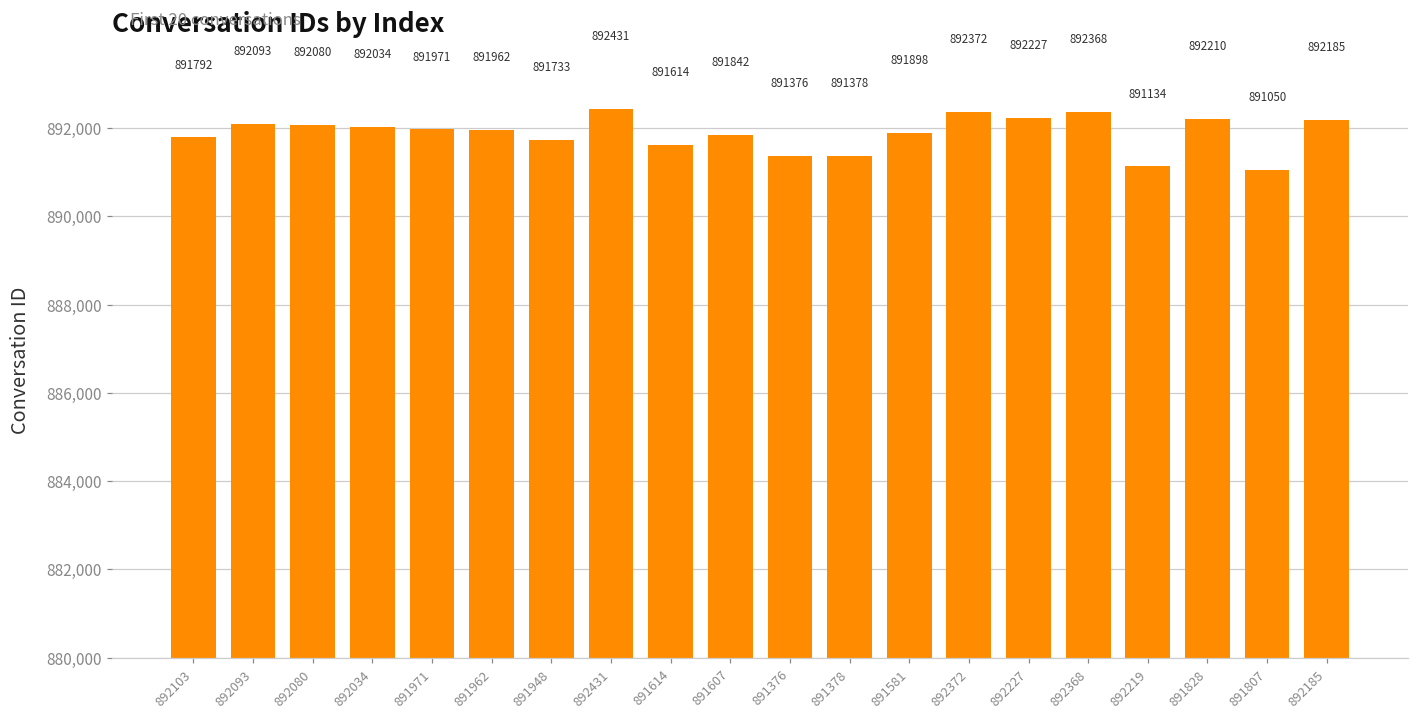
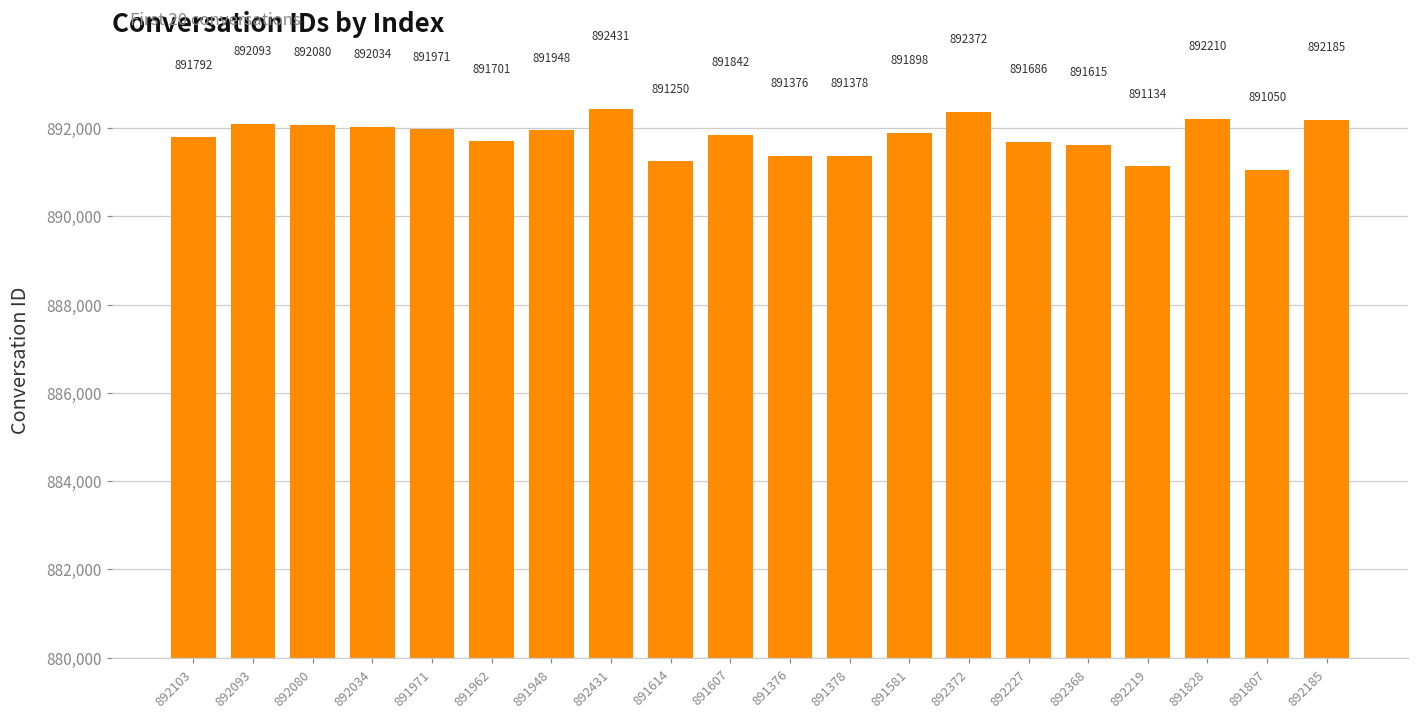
891962: 891962 -> 891701
891948: 891733 -> 891948
891614: 891614 -> 891250
892227: 892227 -> 891686
892368: 892368 -> 891615
